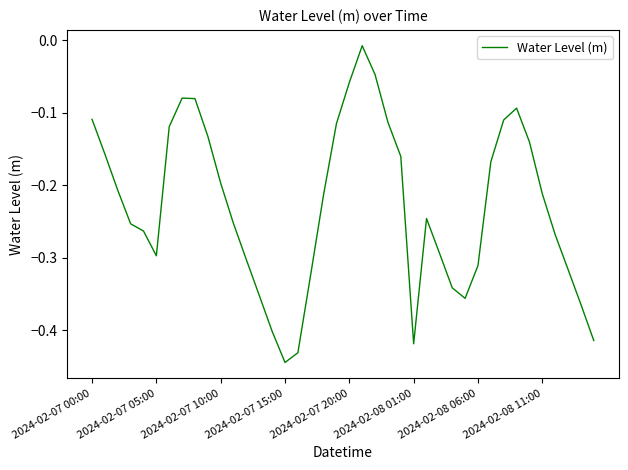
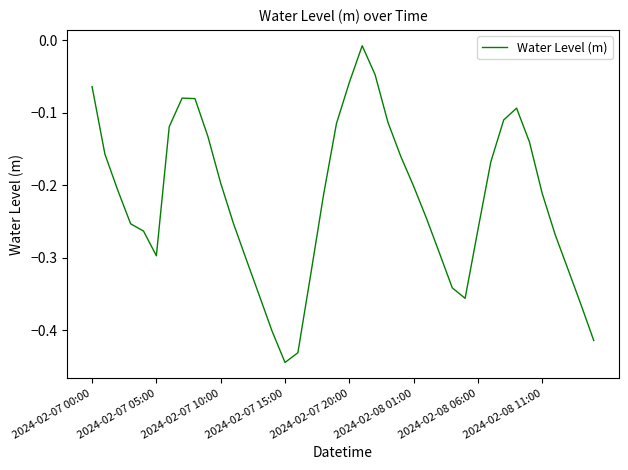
2024-02-07 00:00: -0.11 -> -0.06
2024-02-08 01:00: -0.42 -> -0.20
2024-02-08 06:00: -0.31 -> -0.26
